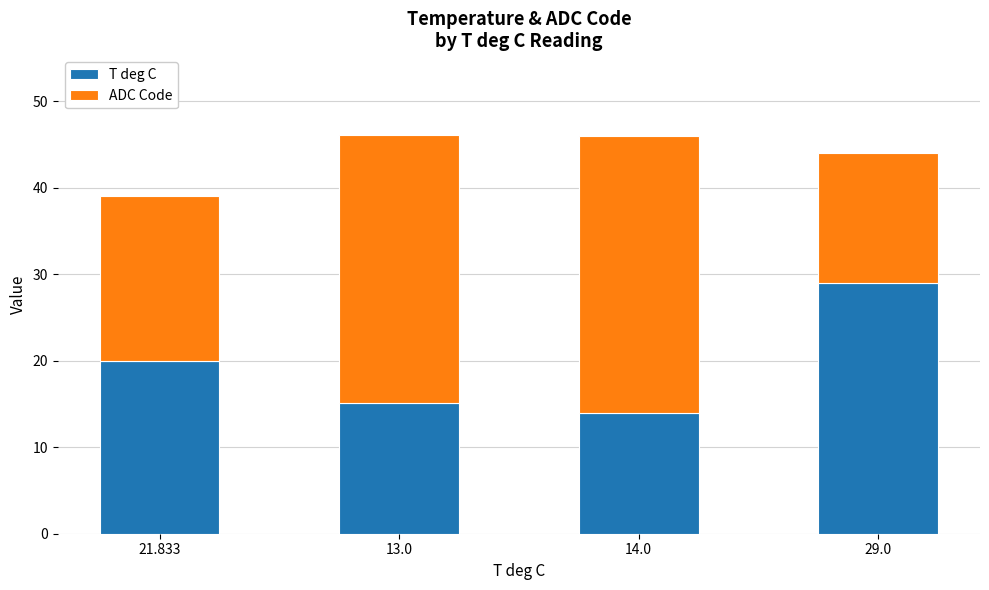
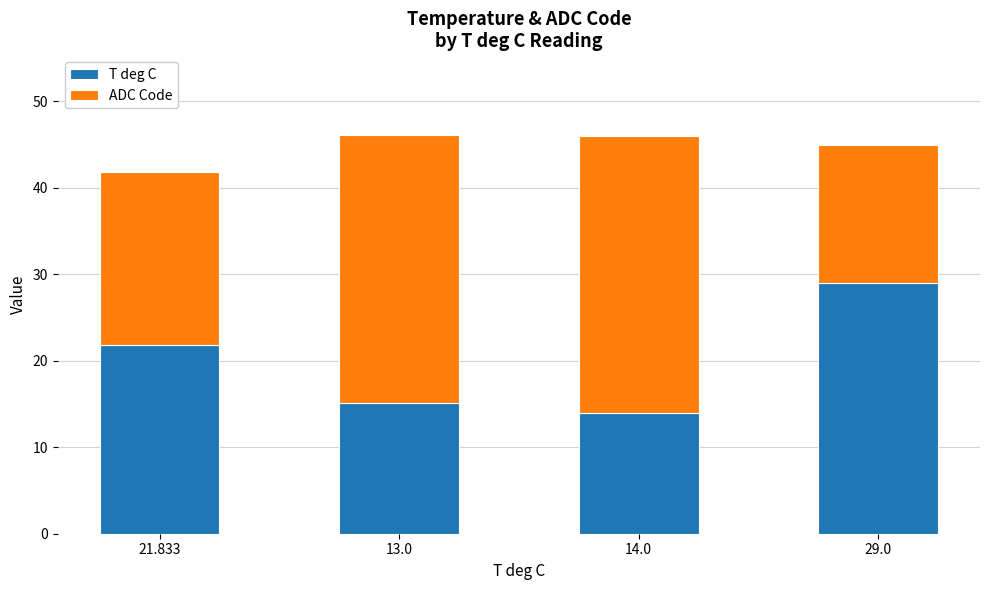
T deg C, 21.833: 20 -> 22
ADC Code, 21.833: 19 -> 20
ADC Code, 29.0: 15 -> 16
